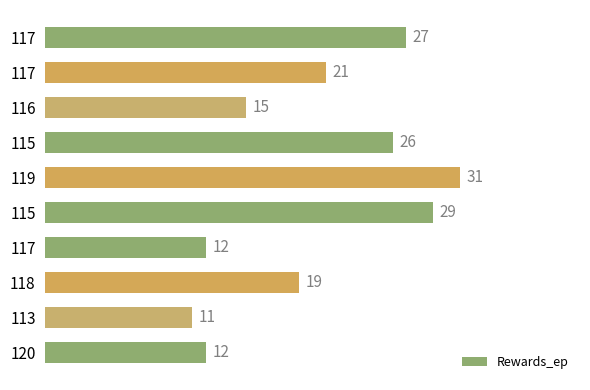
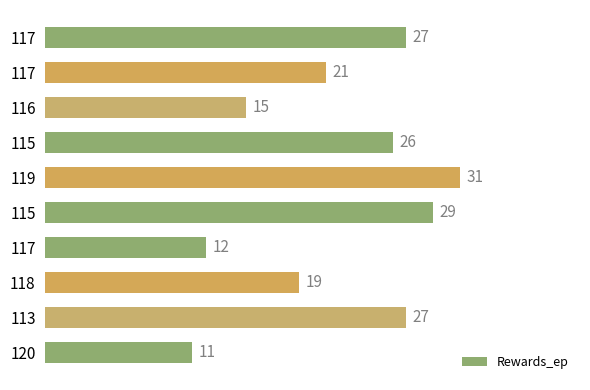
113: 11 -> 27
120: 12 -> 11
